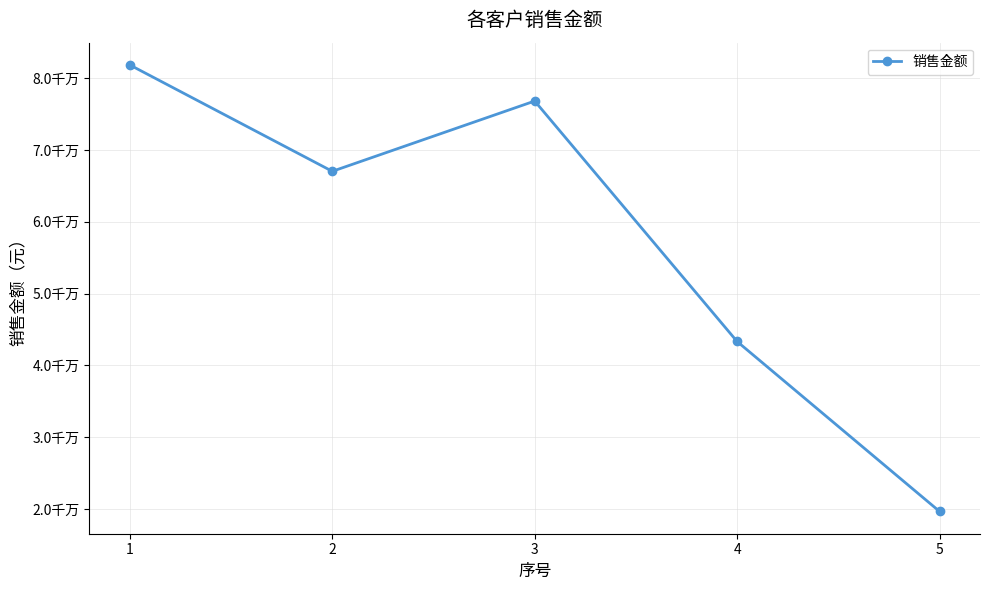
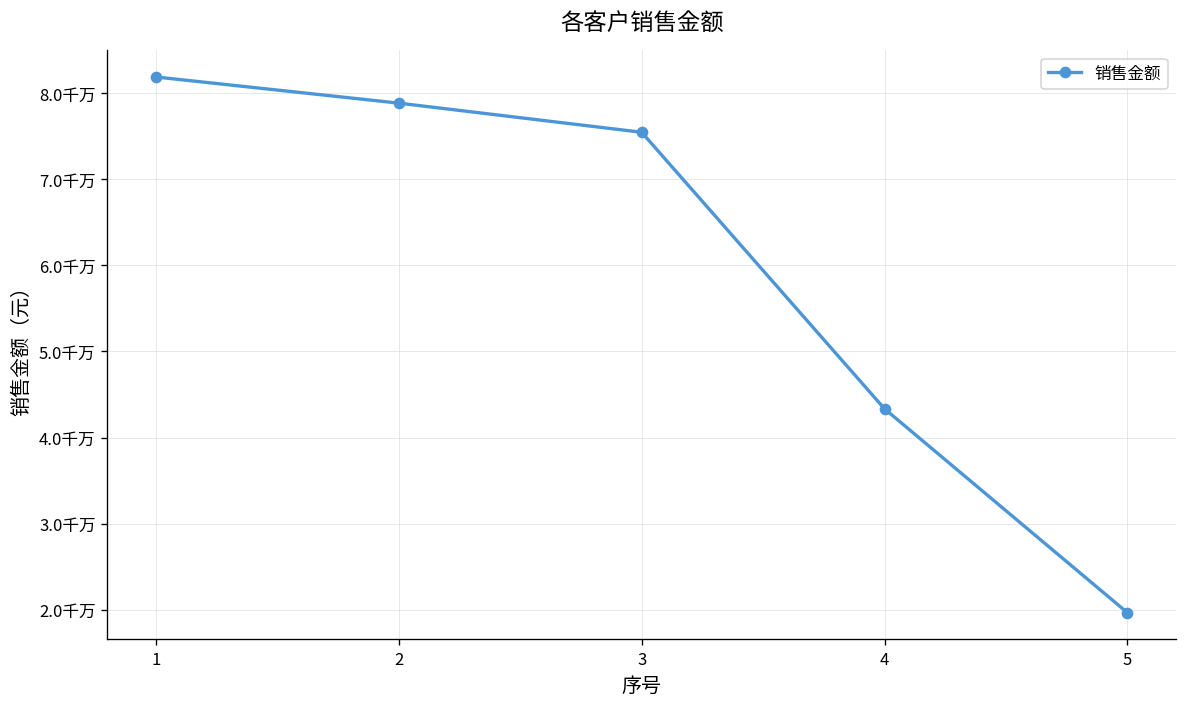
2: 6.7千万 -> 7.9千万
3: 7.7千万 -> 7.5千万
